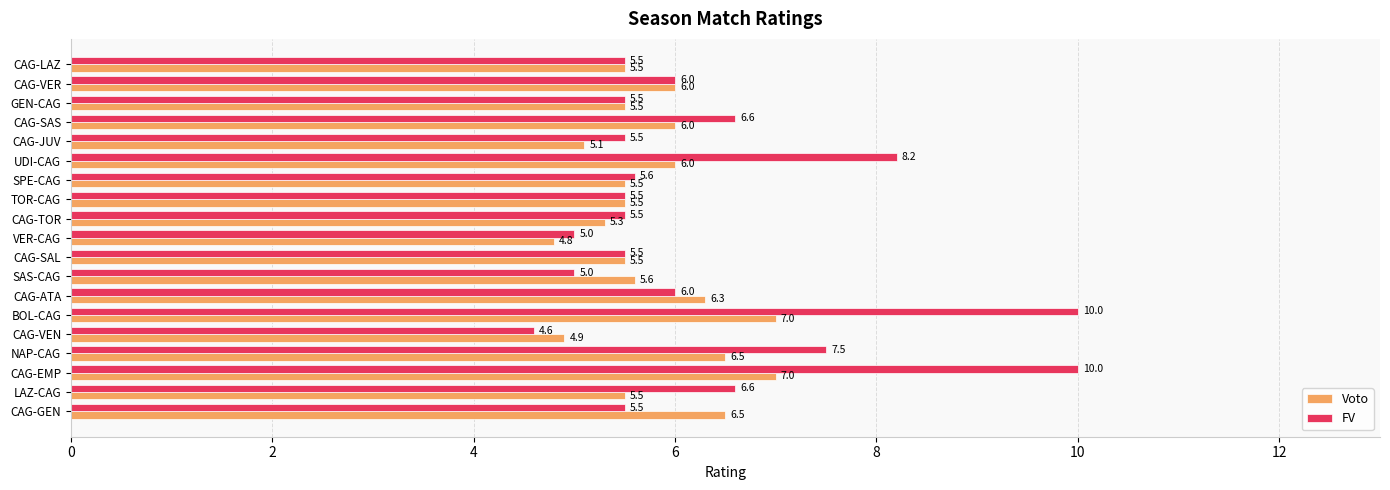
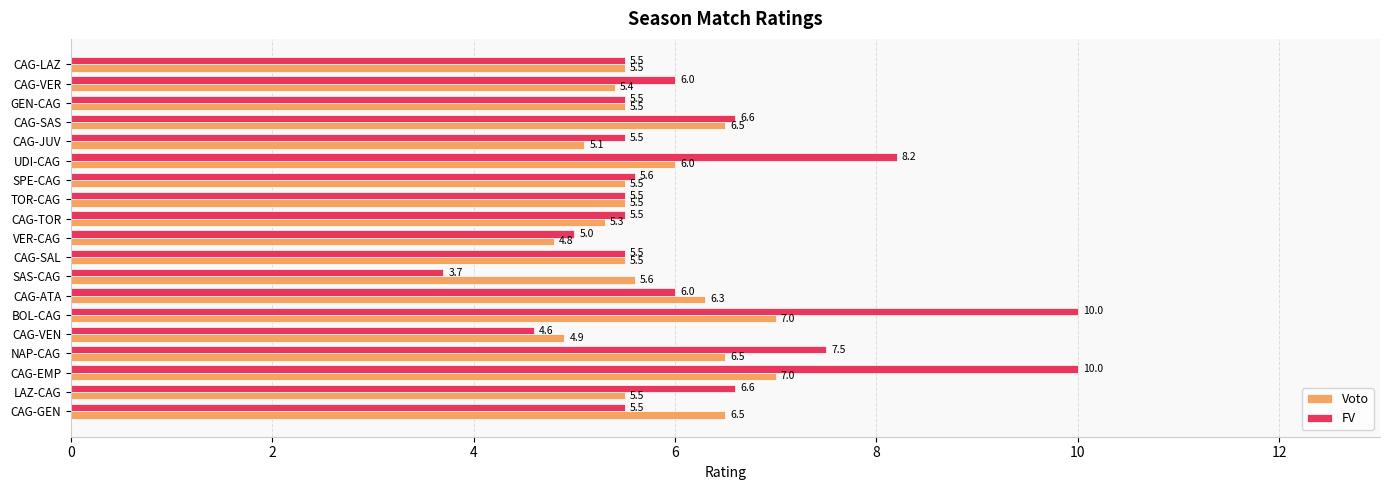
Voto, CAG-VER: 6.0 -> 5.4
Voto, CAG-SAS: 6.0 -> 6.5
FV, SAS-CAG: 5.0 -> 3.7
